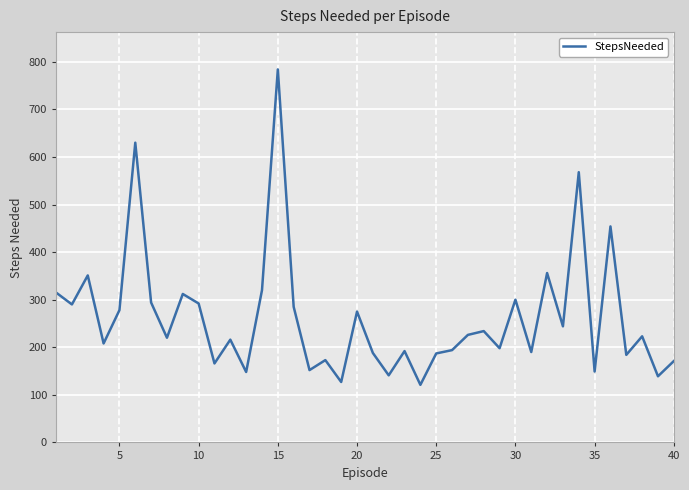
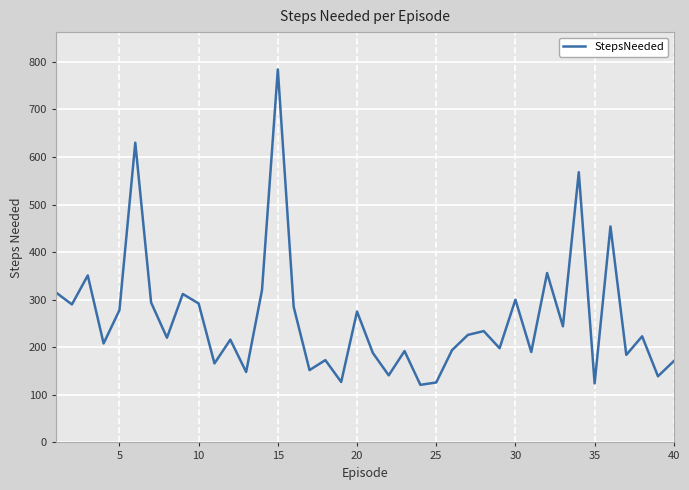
25: 190 -> 130
35: 150 -> 120
